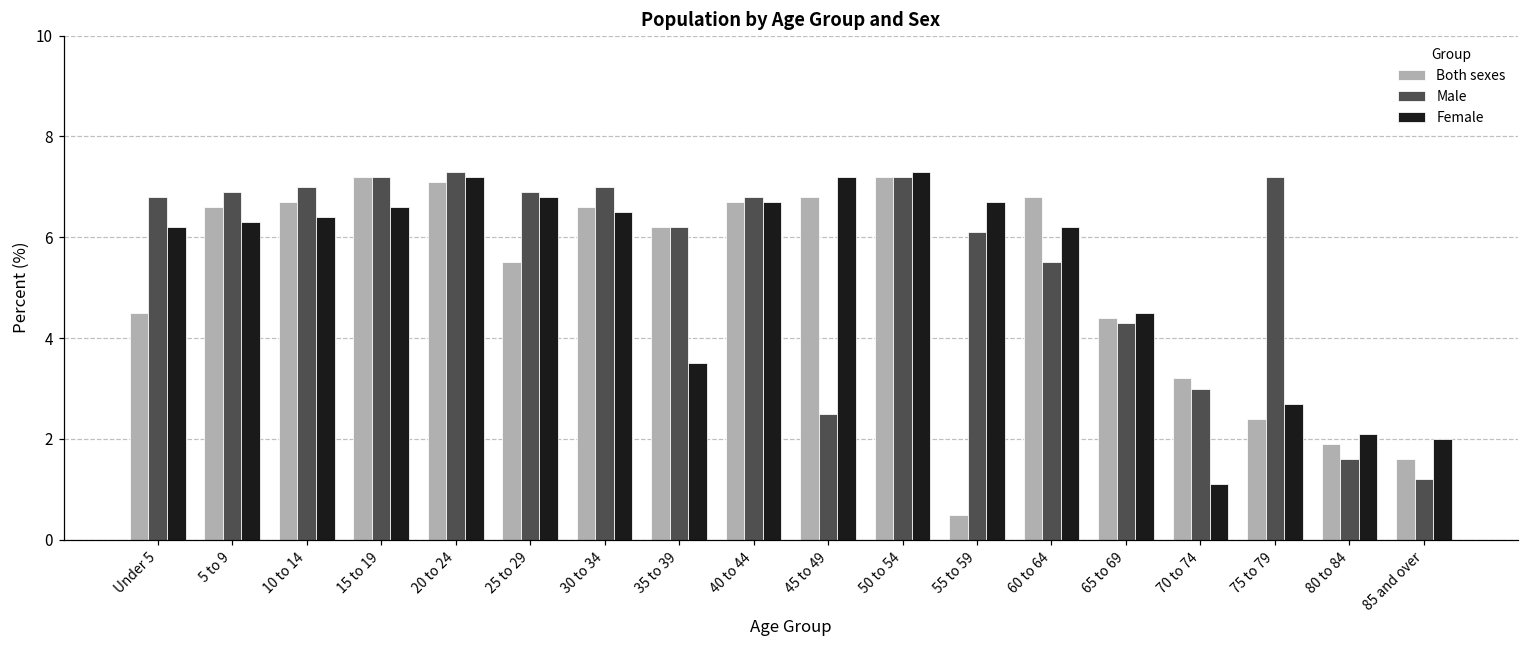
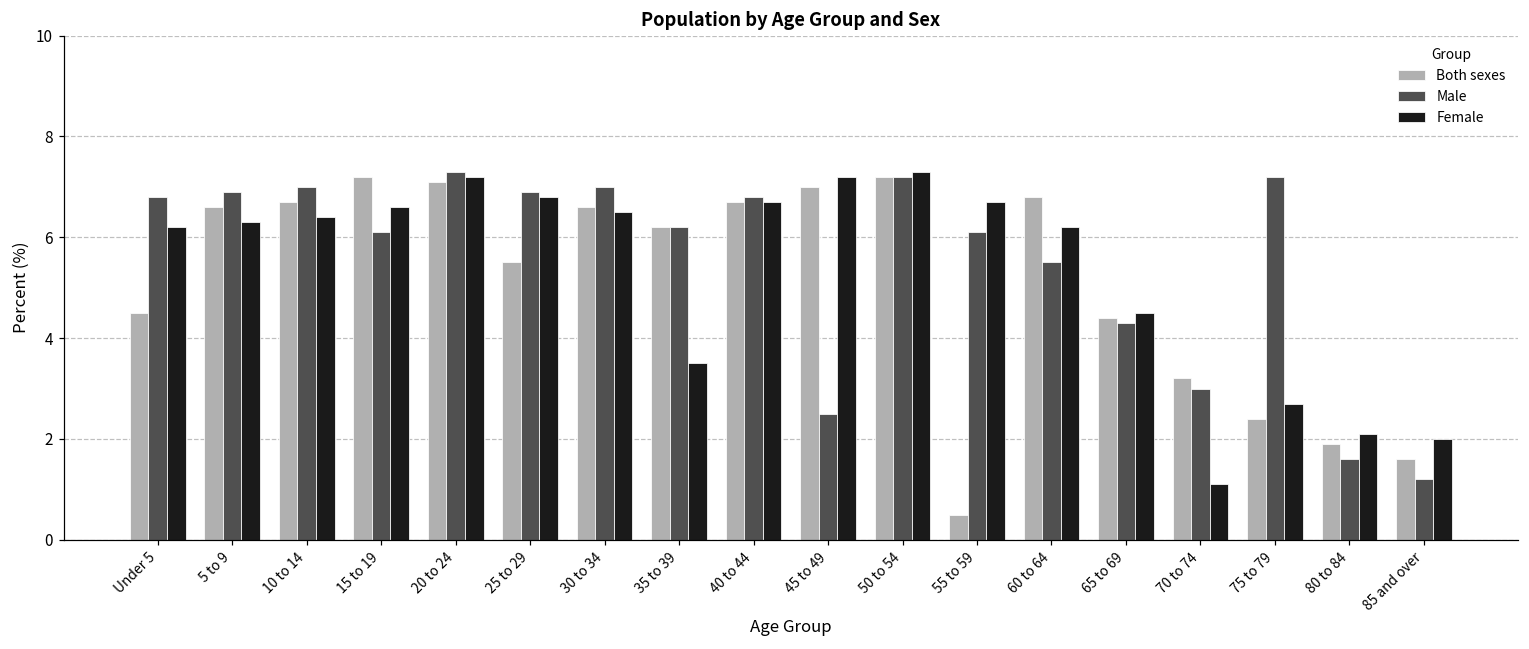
Male, 15 to 19: 7.2 -> 6.1
Both sexes, 45 to 49: 6.8 -> 7.0
